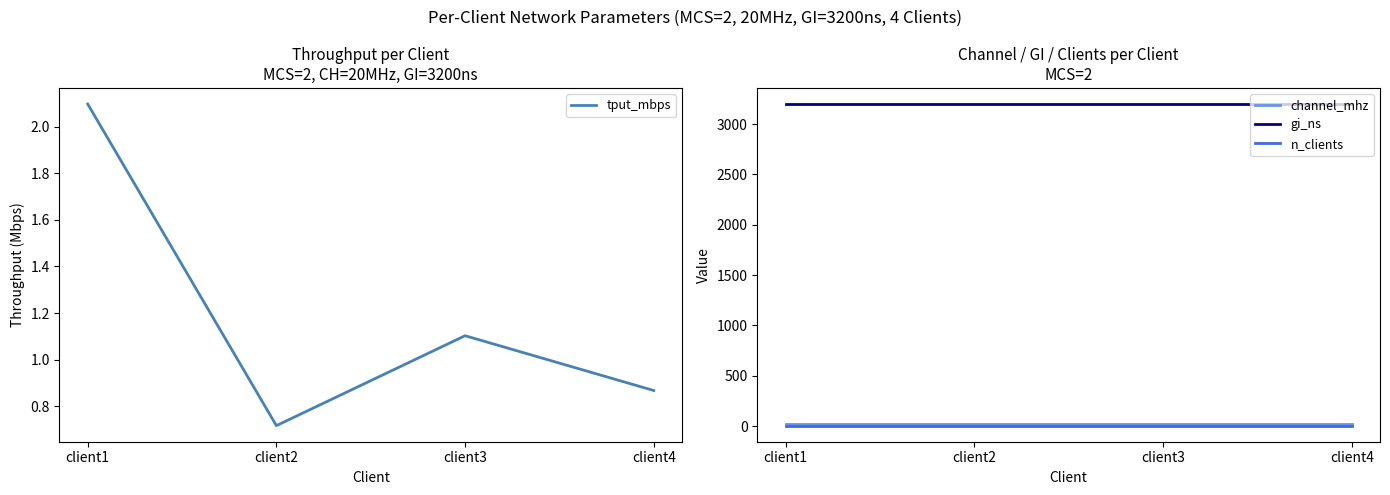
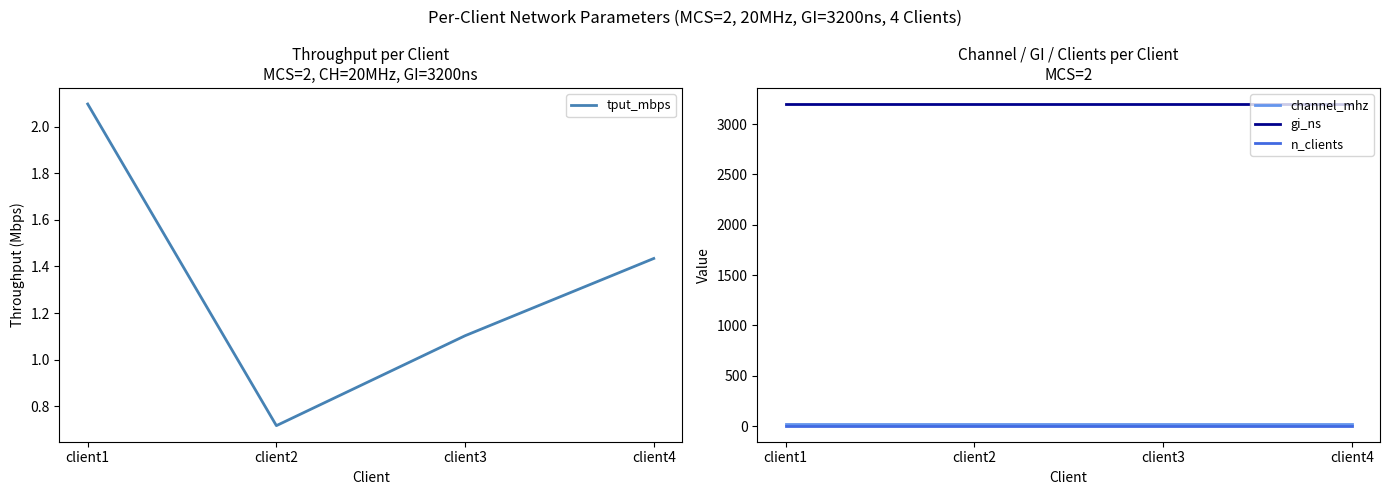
Throughput per Client MCS=2, CH=20MHz, GI=3200ns, client4: 0.87 -> 1.43
